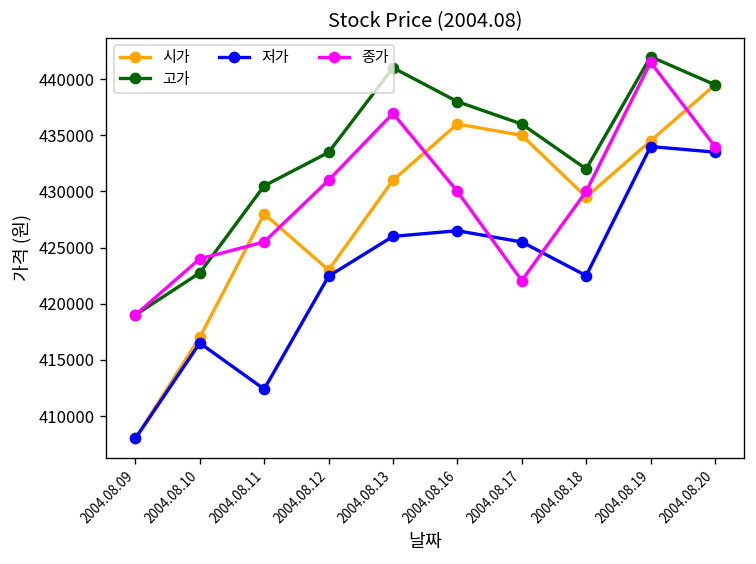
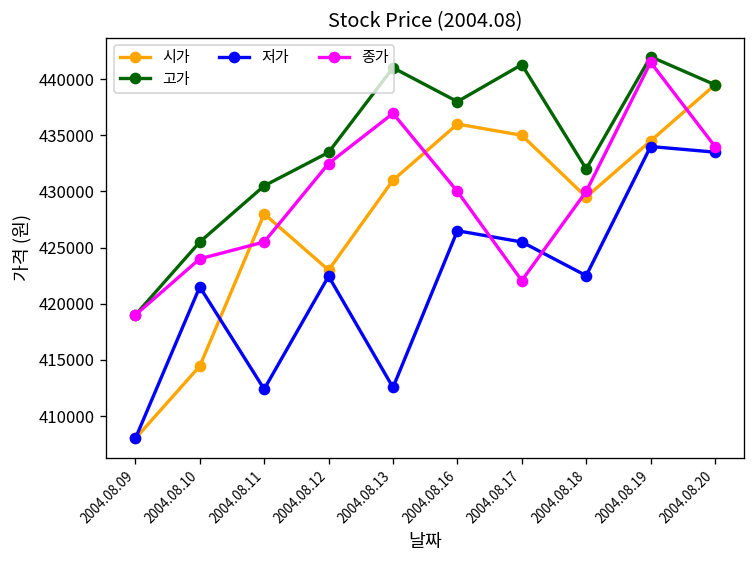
시가, 2004.08.10: 417000 -> 414000
고가, 2004.08.10: 423000 -> 426000
저가, 2004.08.10: 417000 -> 422000
종가, 2004.08.12: 431000 -> 432000
저가, 2004.08.13: 426000 -> 413000
고가, 2004.08.17: 436000 -> 441000
